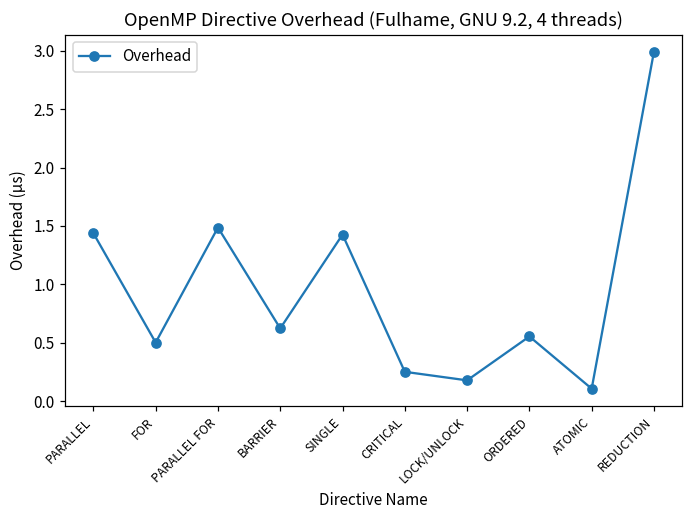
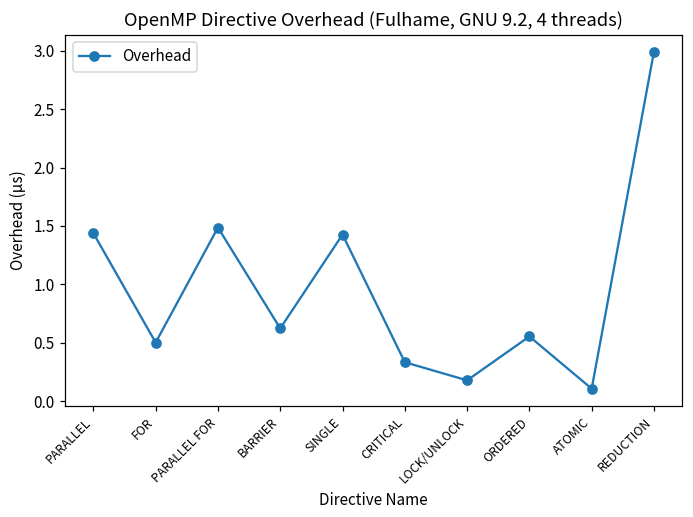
CRITICAL: 0.25 -> 0.33
